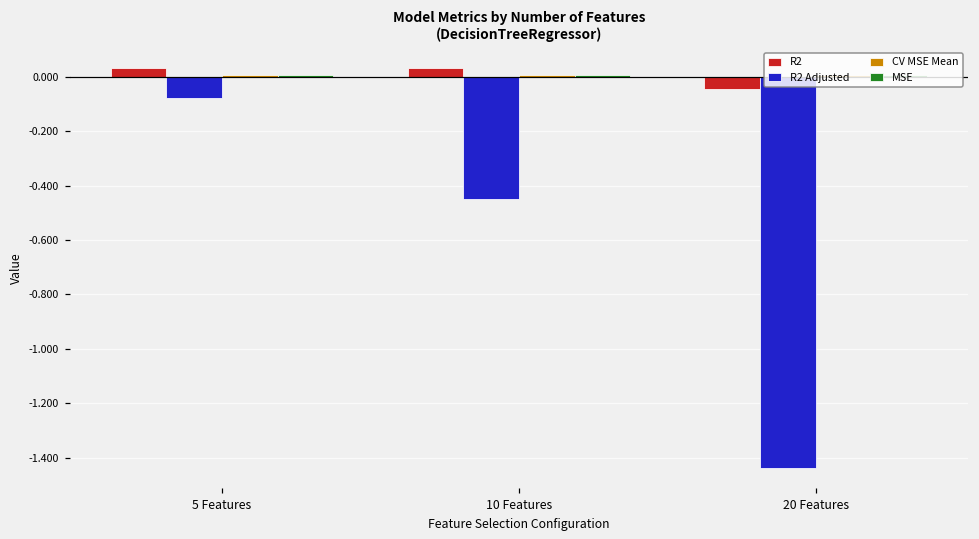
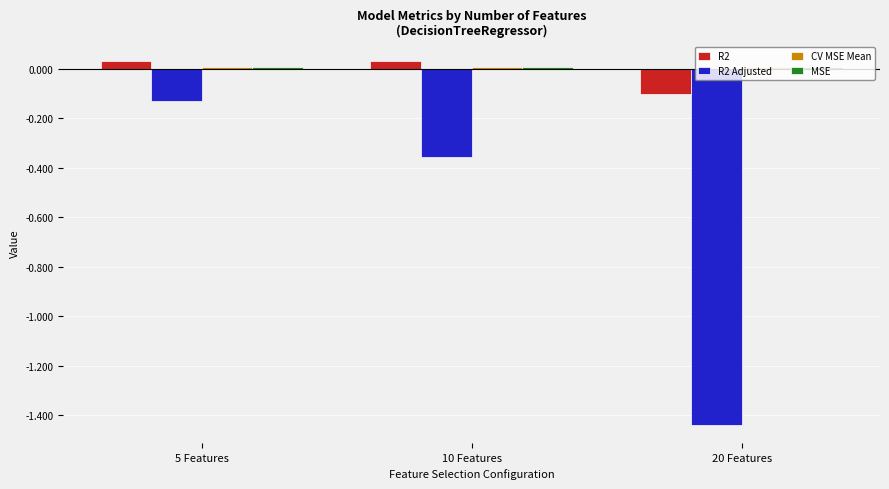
R2 Adjusted, 5 Features: -0.08 -> -0.13
R2 Adjusted, 10 Features: -0.45 -> -0.36
R2, 20 Features: -0.04 -> -0.10
